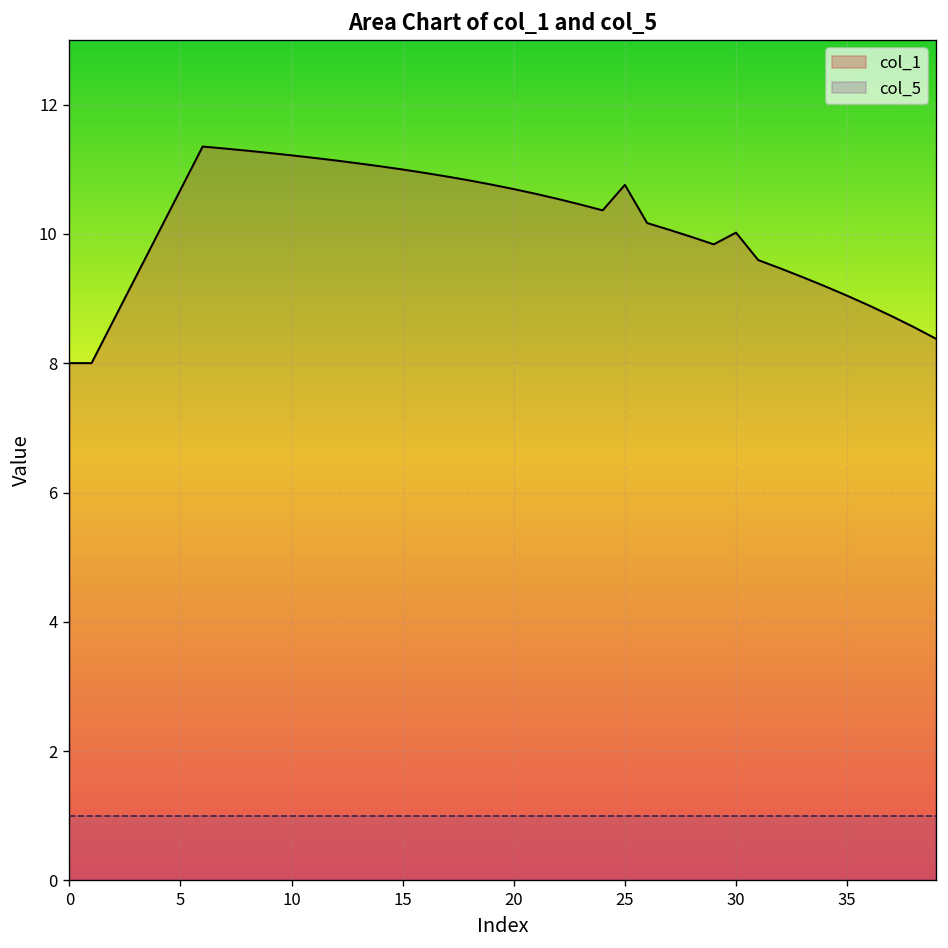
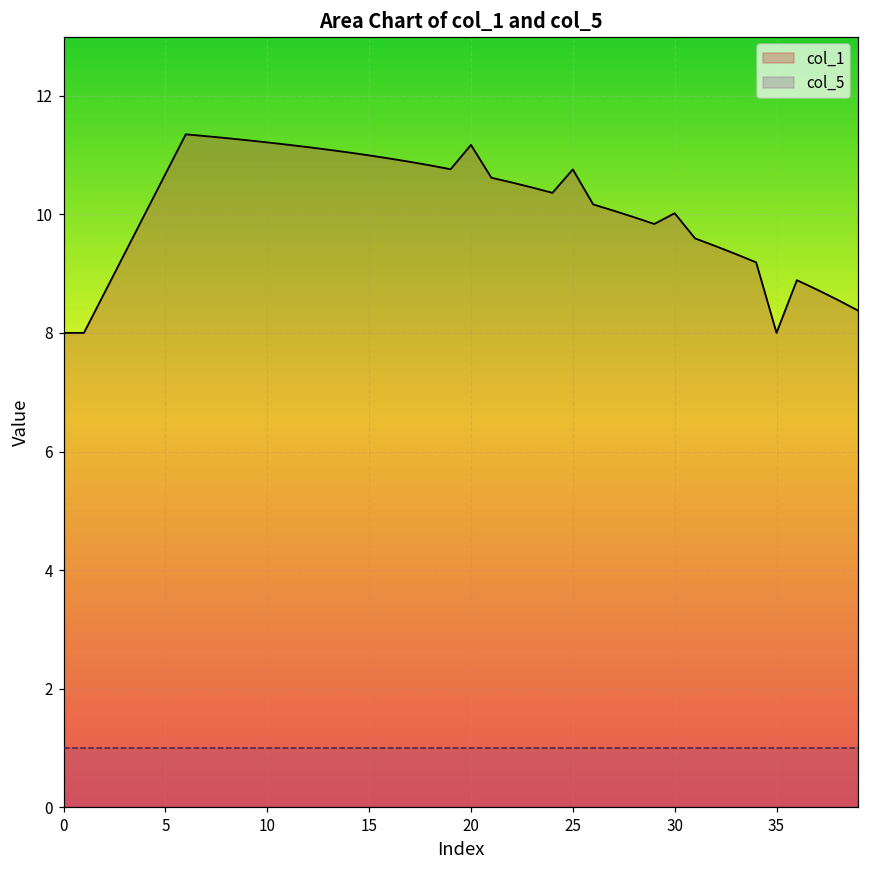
col_1, 20: 10.7 -> 11.2
col_1, 35: 9.0 -> 8.0
